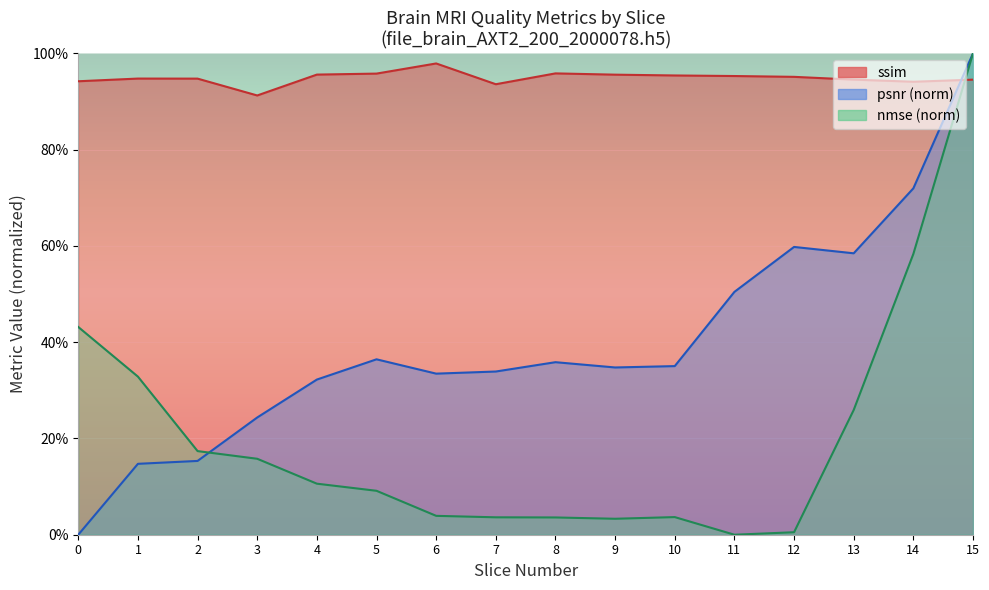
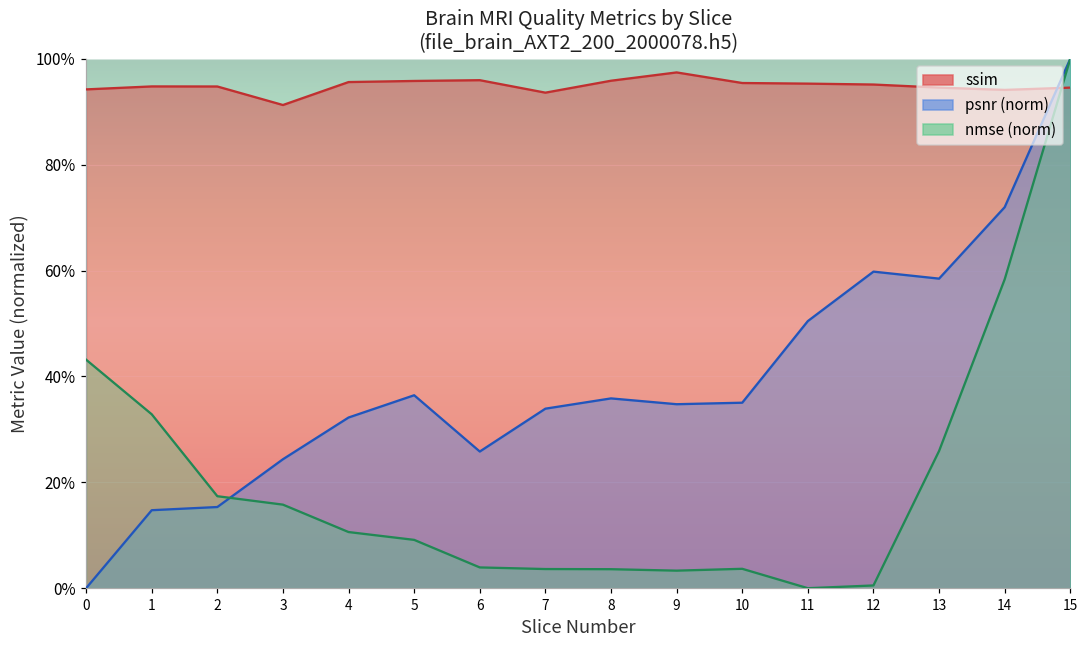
ssim, 6: 98% -> 96%
psnr (norm), 6: 33% -> 26%
ssim, 9: 96% -> 97%
